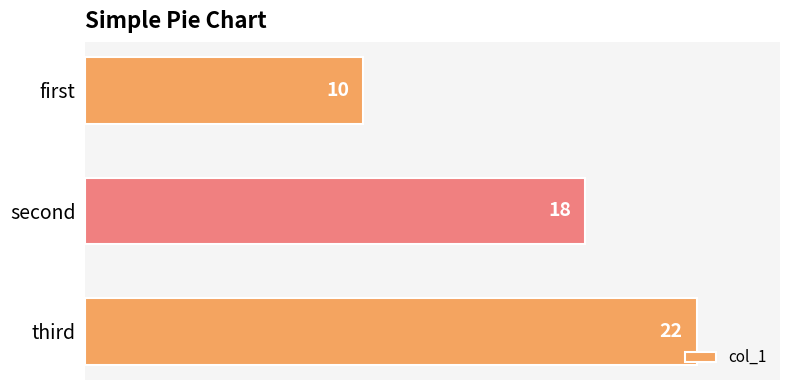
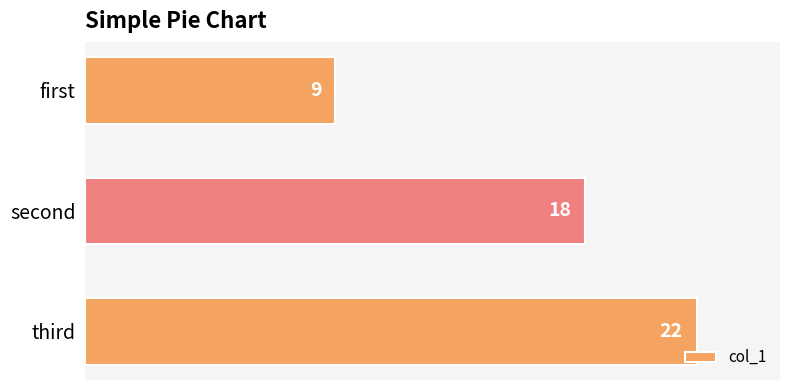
first: 10 -> 9
